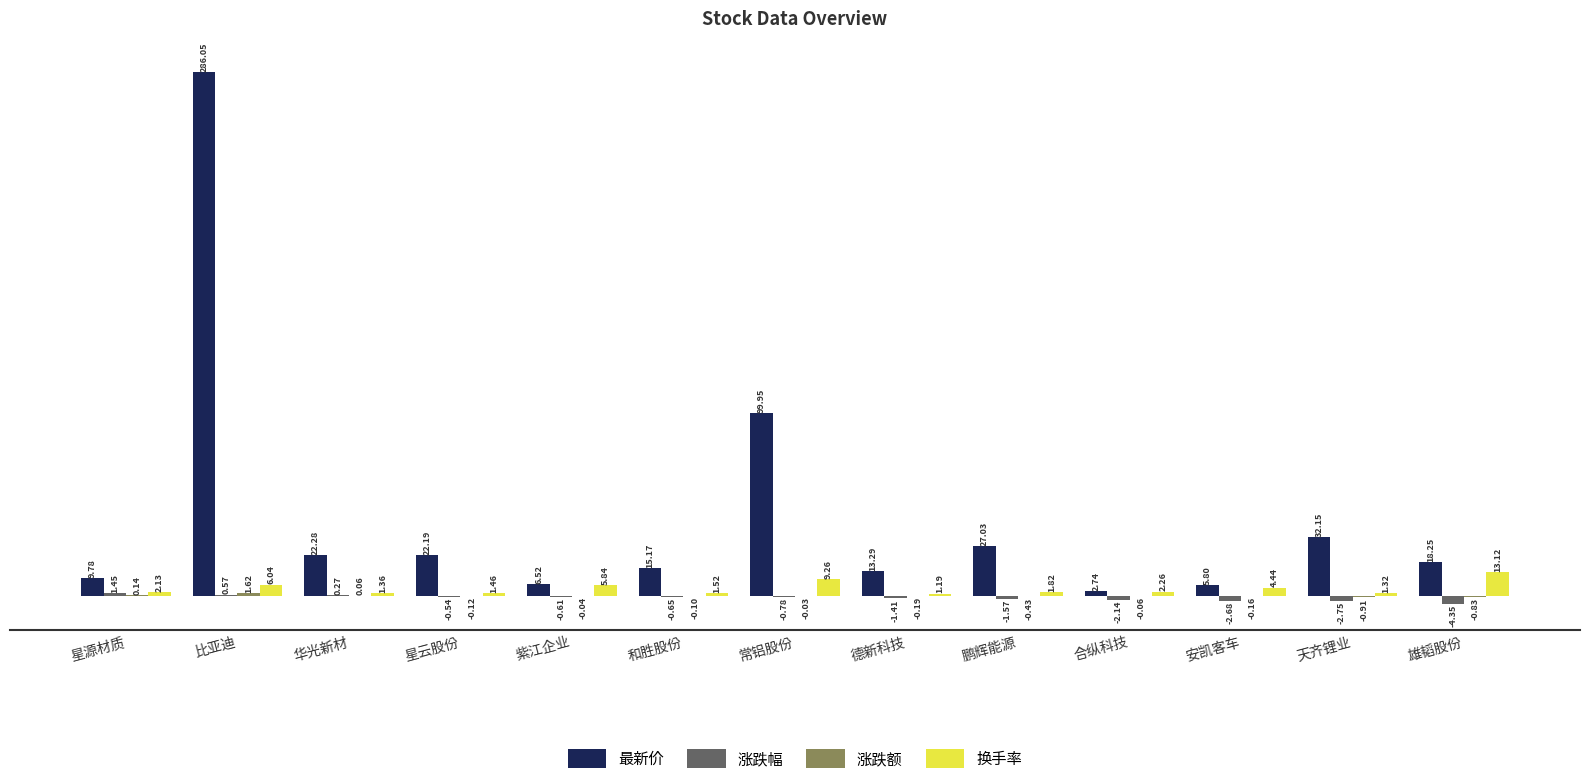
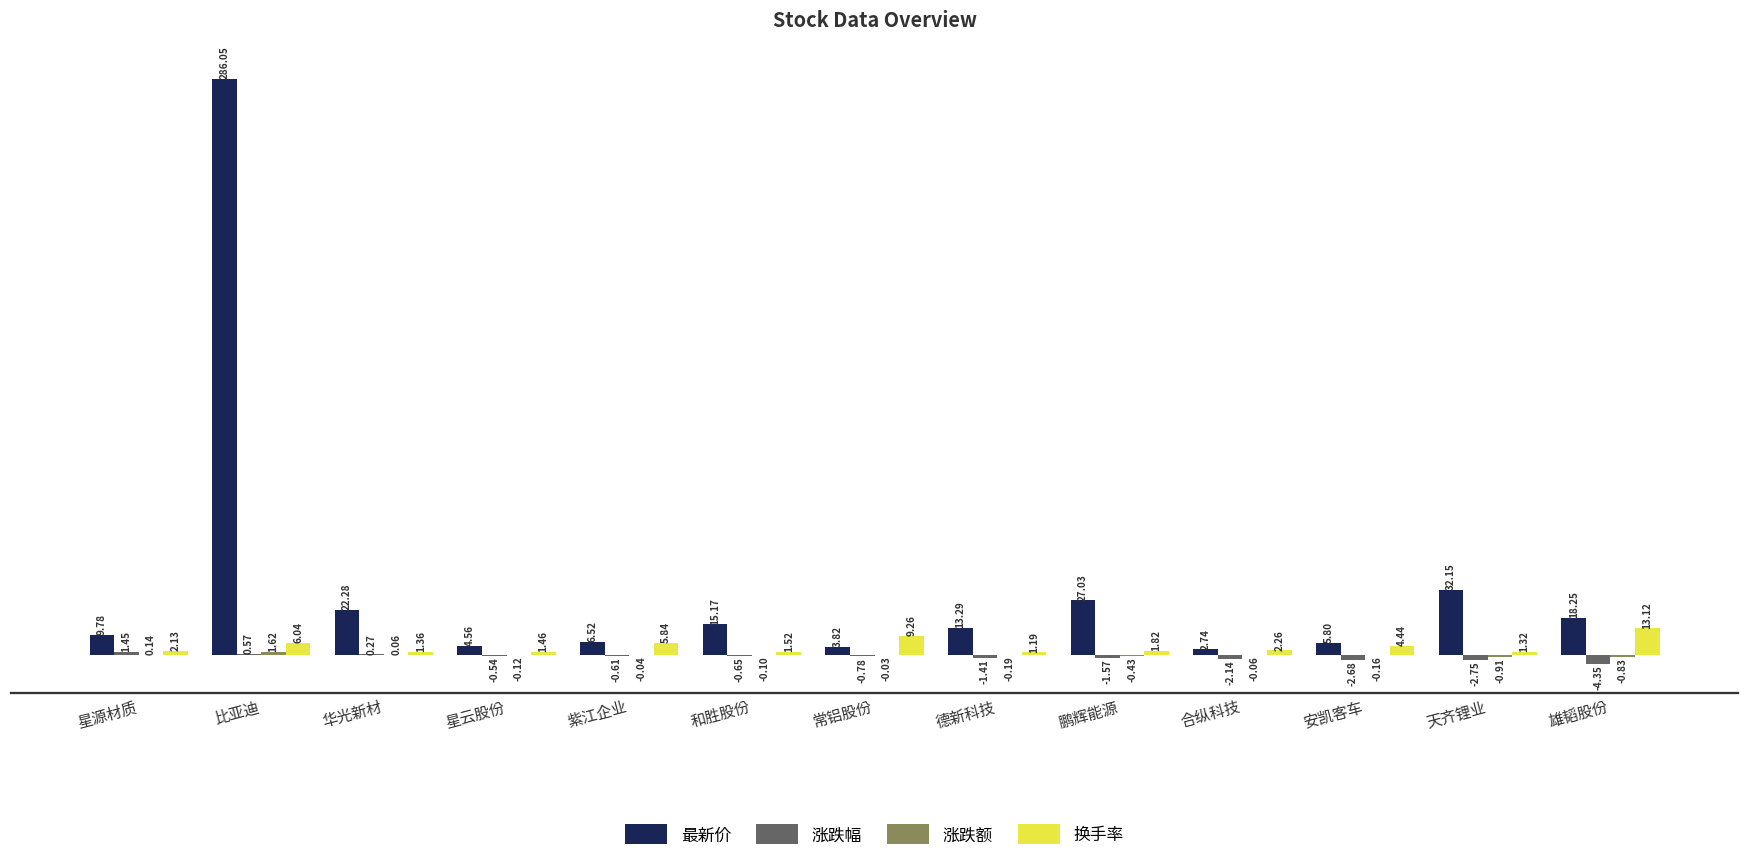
最新价, 星云股份: 22.19 -> 4.56
最新价, 常铝股份: 99.95 -> 3.82
